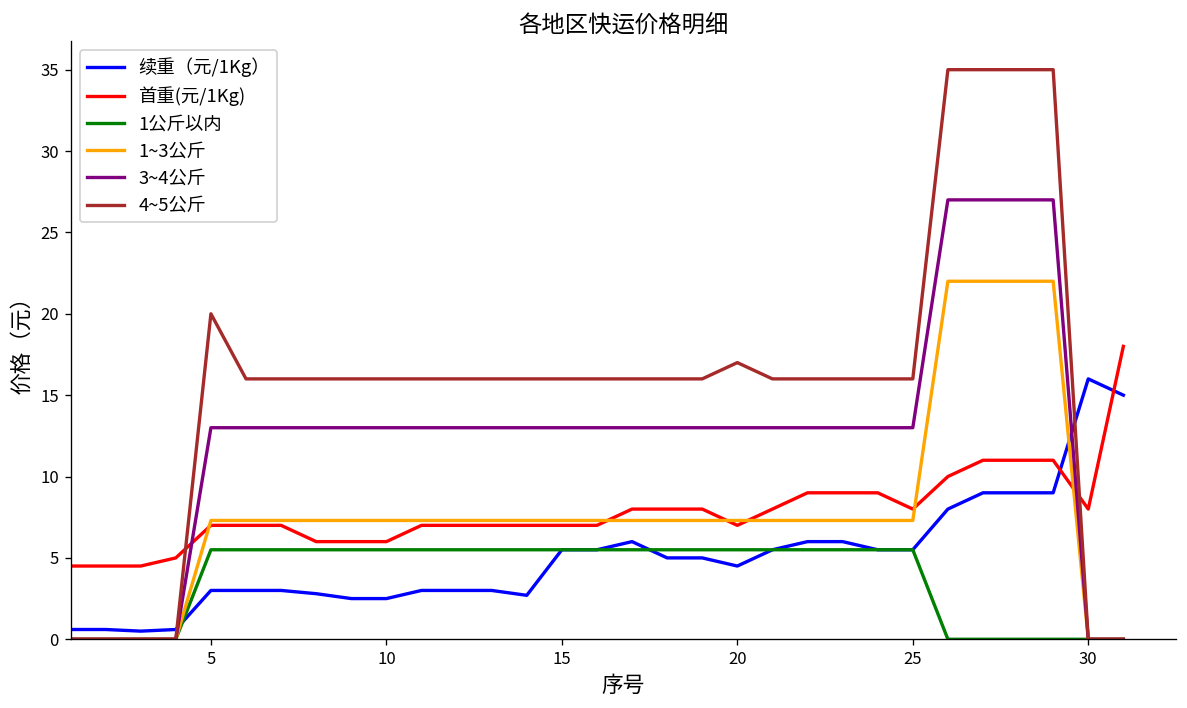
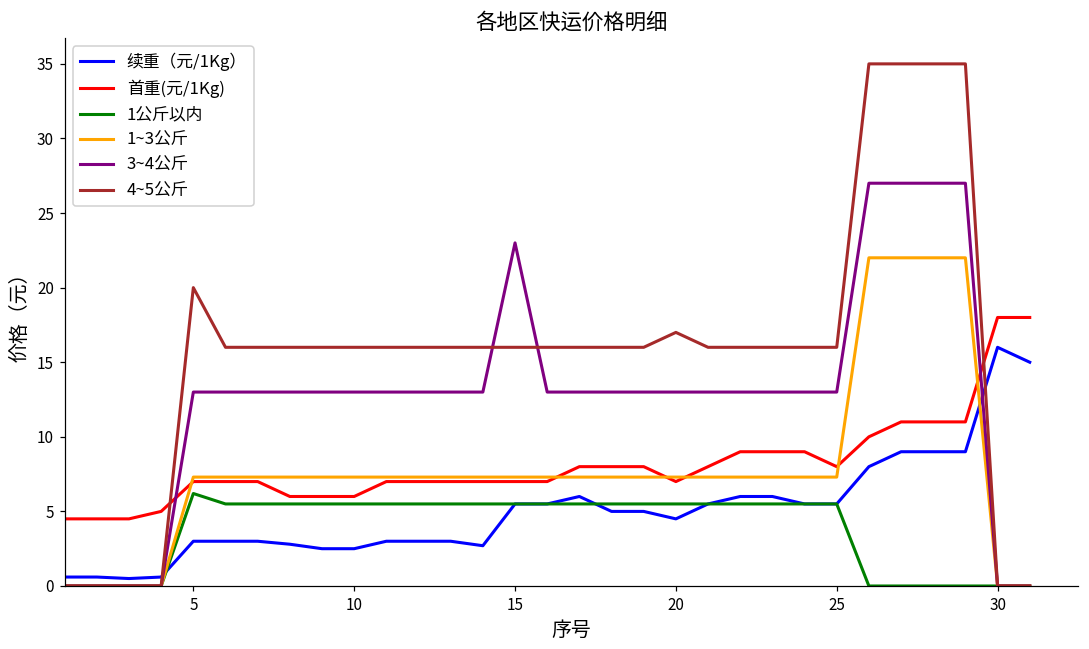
1公斤以内, 5: 5.5 -> 6.2
3~4公斤, 15: 13 -> 23
首重(元/1Kg), 30: 8 -> 18
